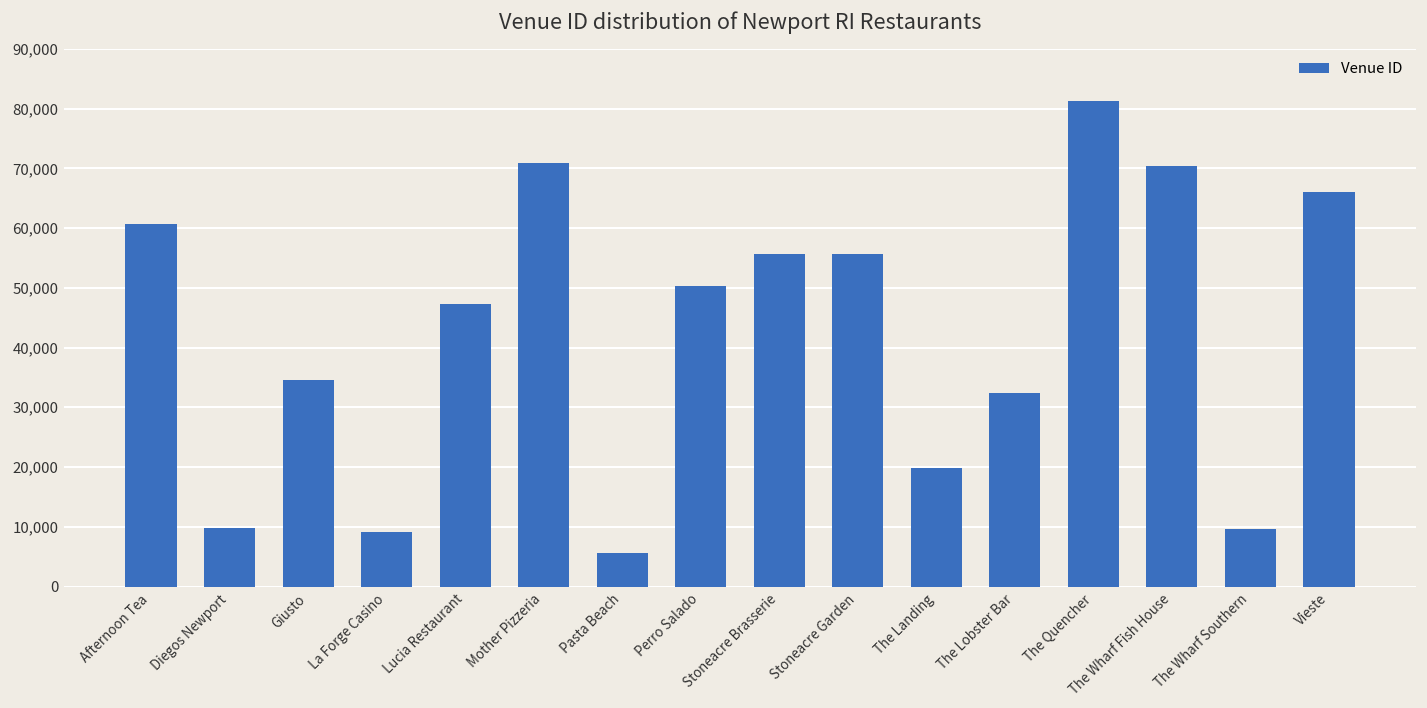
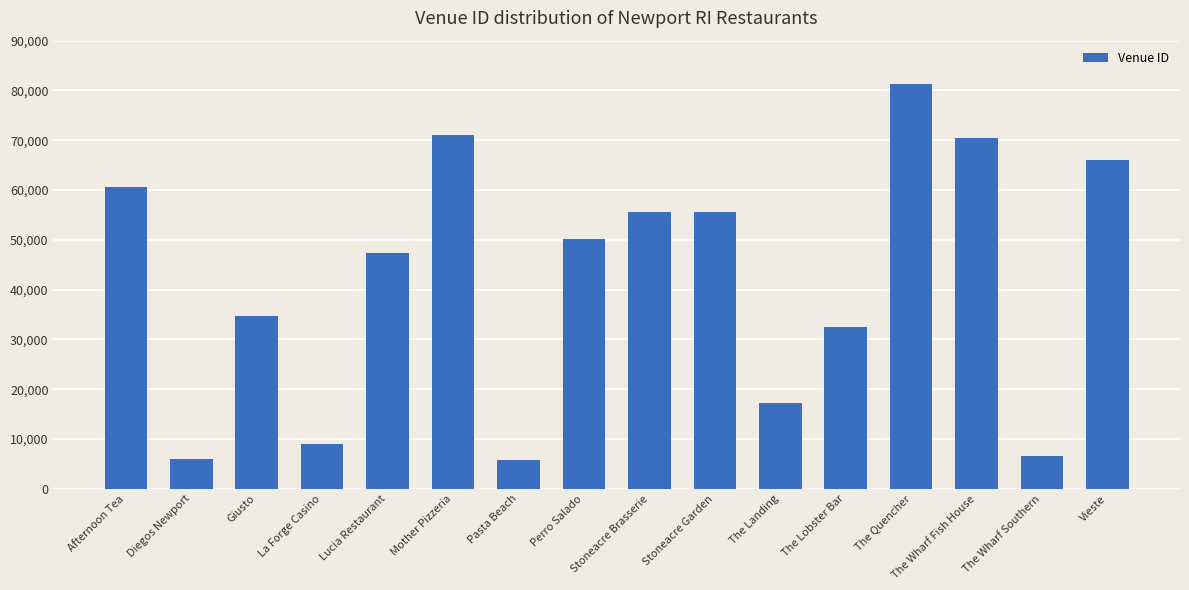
Diegos Newport: 10,000 -> 6,000
The Landing: 20,000 -> 17,000
The Wharf Southern: 10,000 -> 7,000
